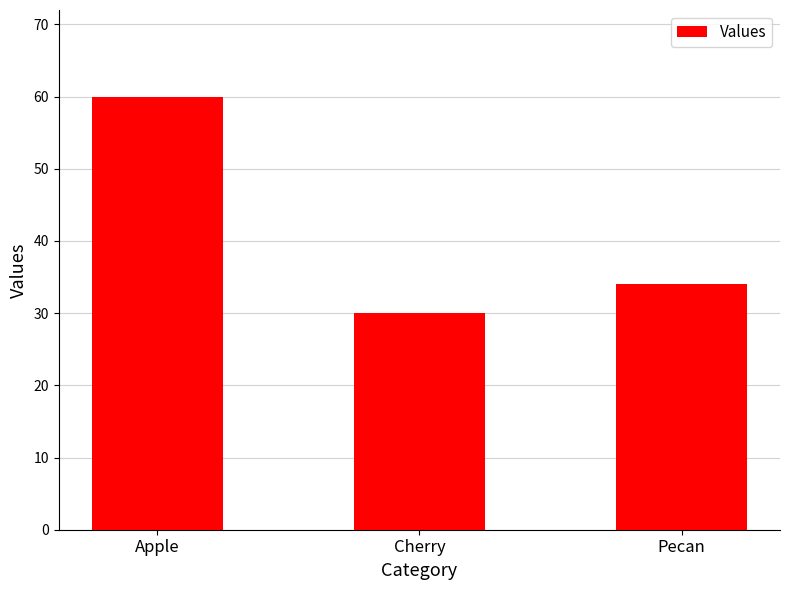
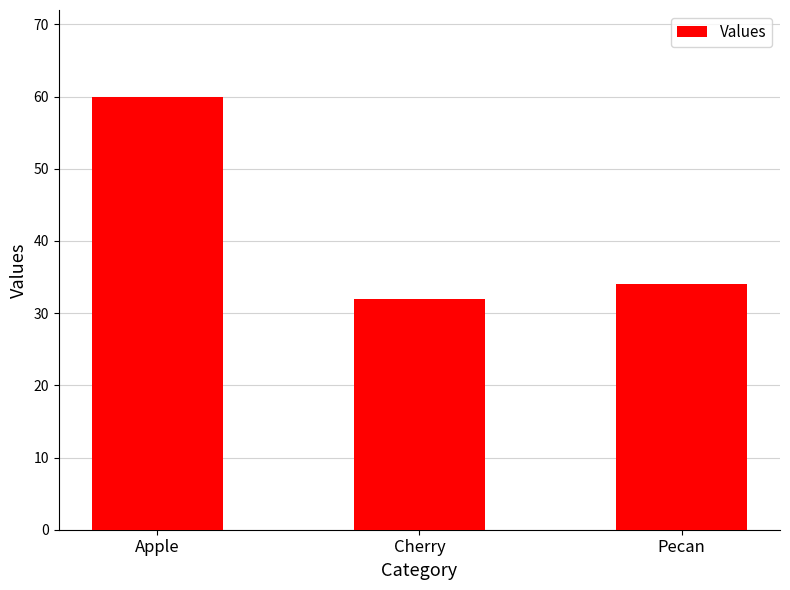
Cherry: 30 -> 32
